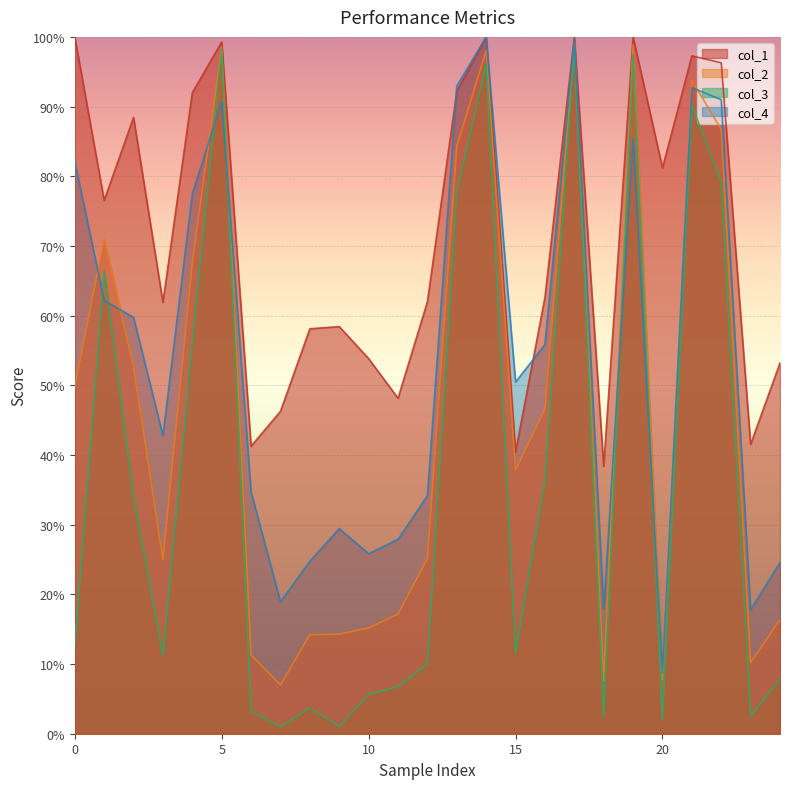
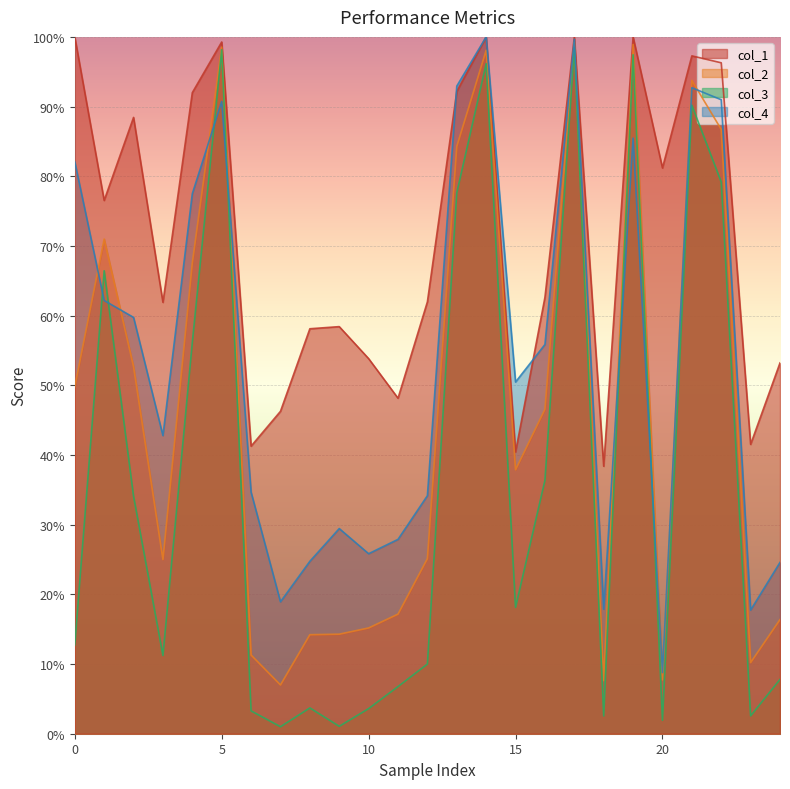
col_3, 10: 6% -> 4%
col_3, 15: 12% -> 18%
